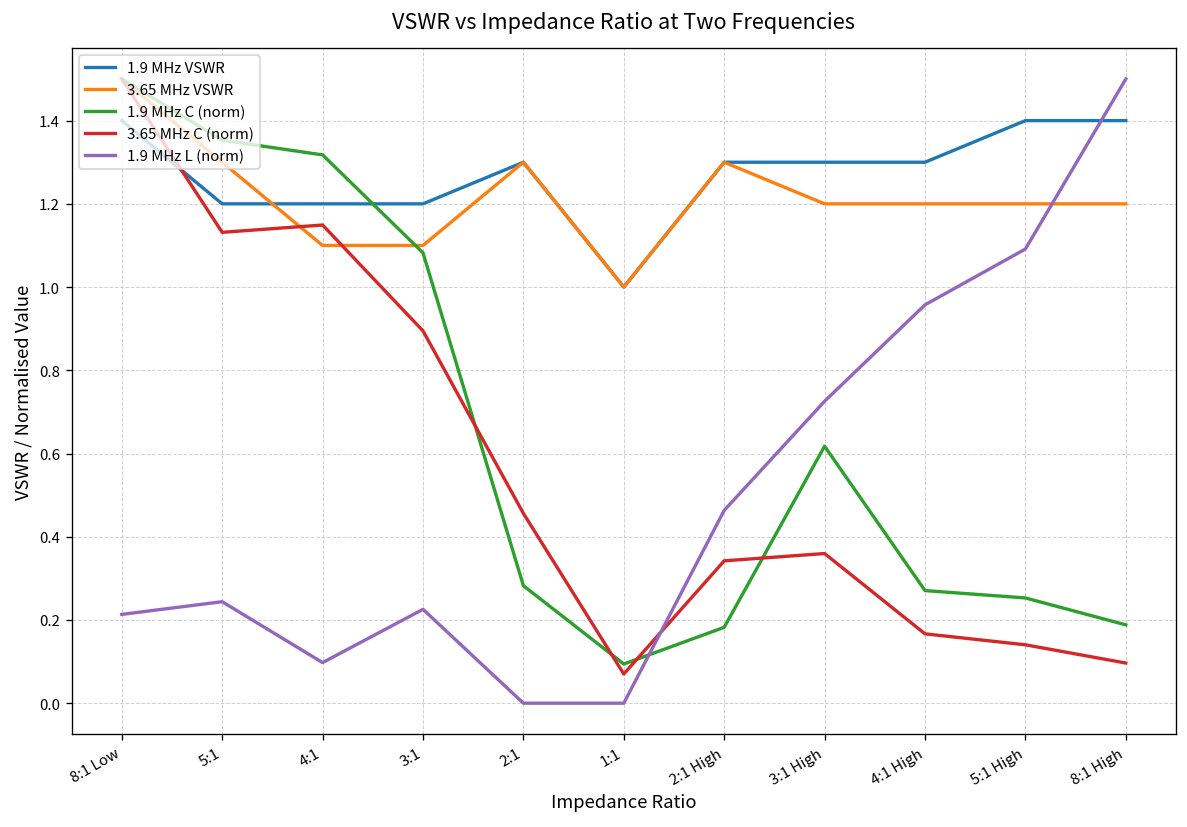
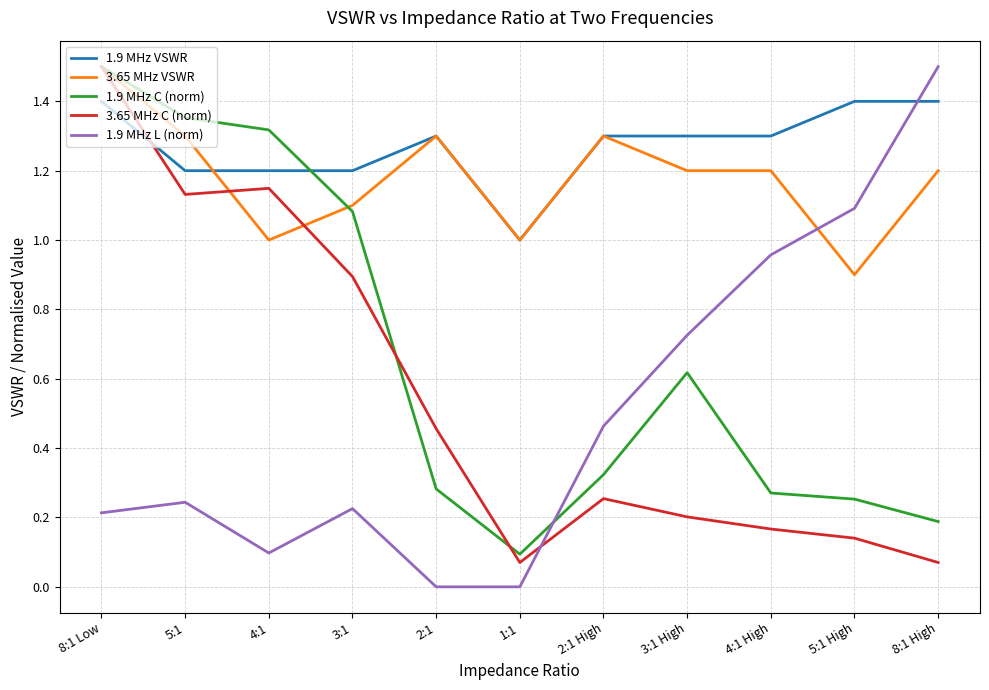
3.65 MHz VSWR, 4:1: 1.1 -> 1.0
1.9 MHz C (norm), 2:1 High: 0.18 -> 0.32
3.65 MHz C (norm), 2:1 High: 0.34 -> 0.25
3.65 MHz C (norm), 3:1 High: 0.36 -> 0.20
3.65 MHz VSWR, 5:1 High: 1.2 -> 0.9
3.65 MHz C (norm), 8:1 High: 0.10 -> 0.07
